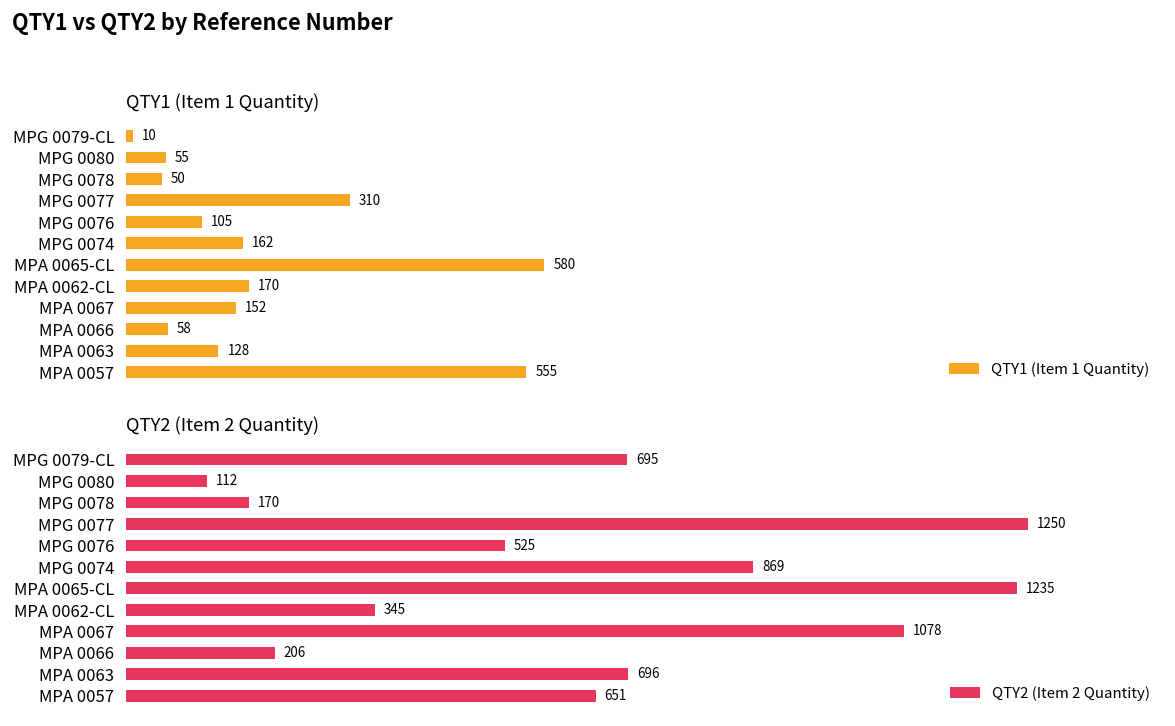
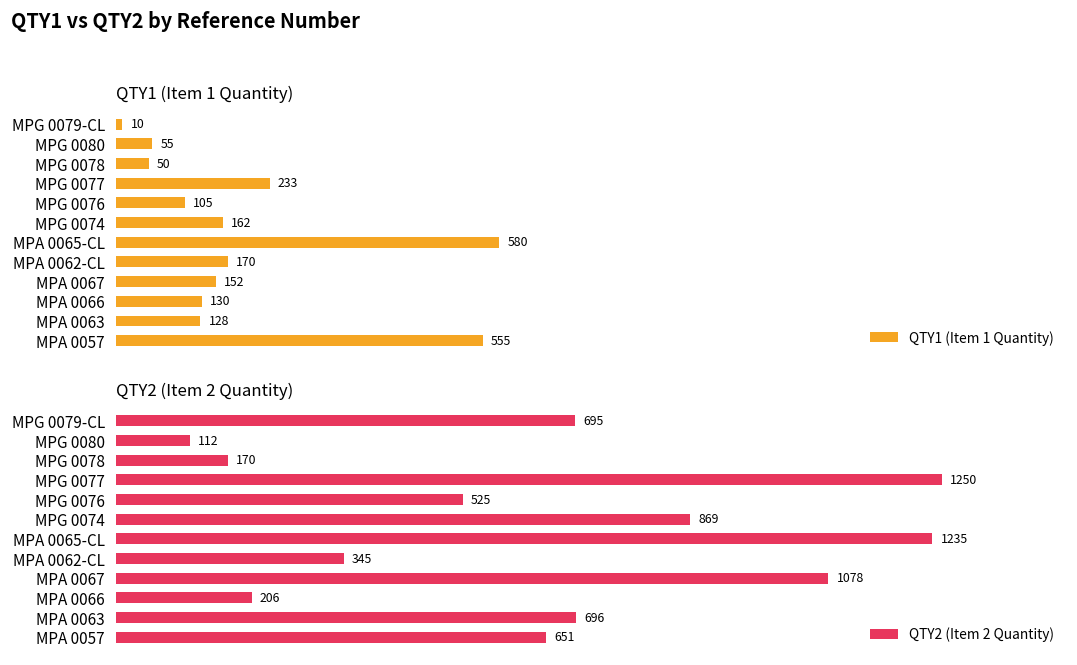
QTY1 (Item 1 Quantity), MPG 0077: 310 -> 233
QTY1 (Item 1 Quantity), MPA 0066: 58 -> 130
